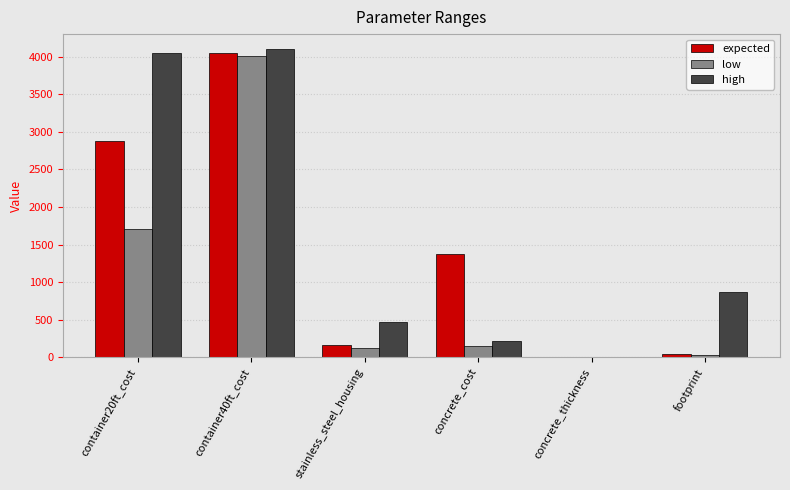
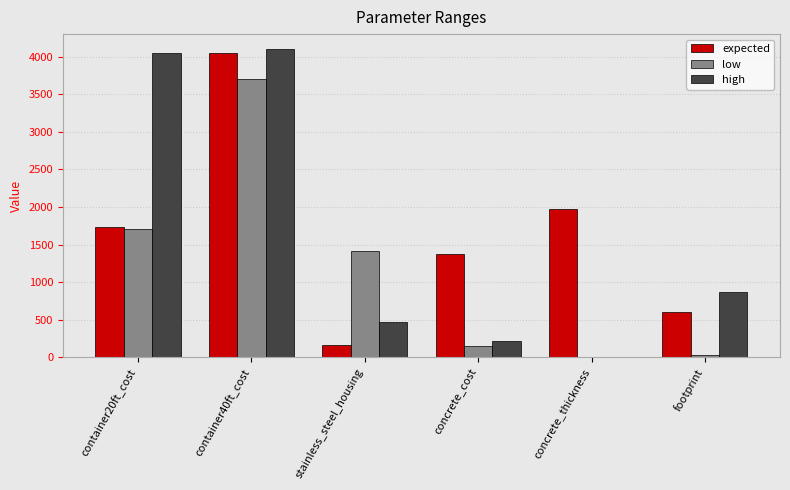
expected, container20ft_cost: 2900 -> 1700
low, container40ft_cost: 4000 -> 3700
low, stainless_steel_housing: 100 -> 1400
expected, concrete_thickness: 0 -> 2000
expected, footprint: 0 -> 600
